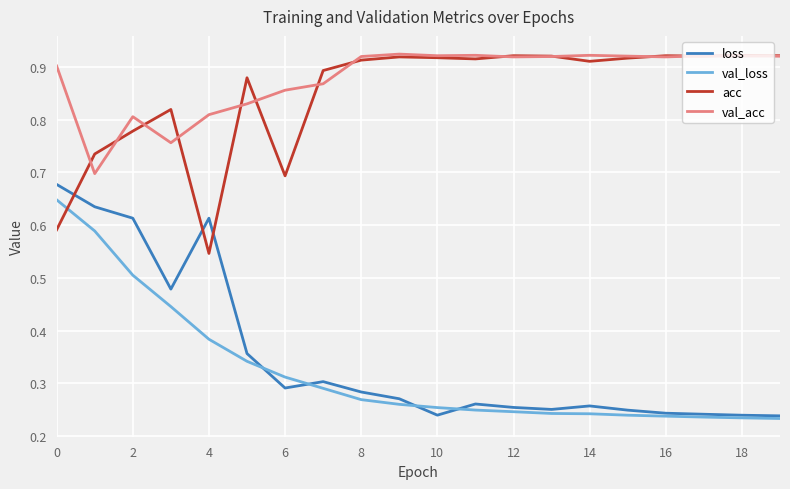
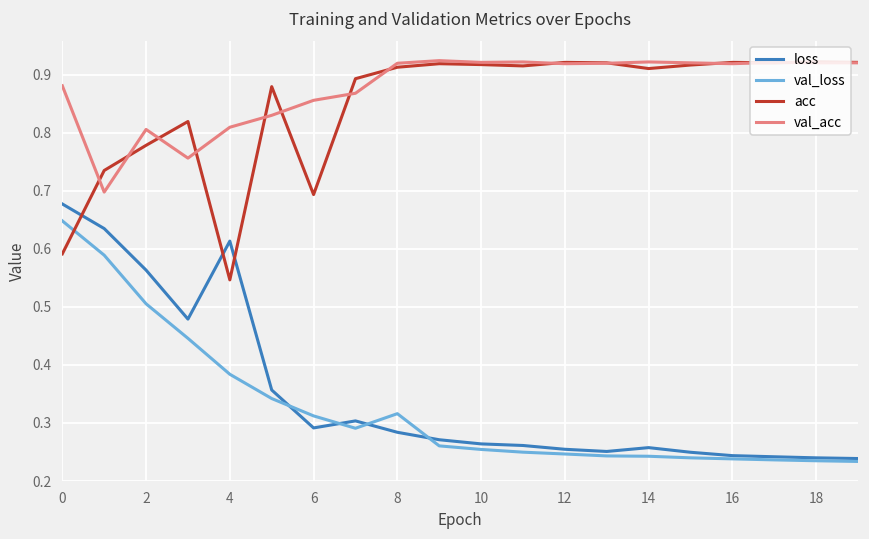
val_acc, 0: 0.90 -> 0.88
loss, 2: 0.61 -> 0.56
val_loss, 8: 0.27 -> 0.32
loss, 10: 0.24 -> 0.26
